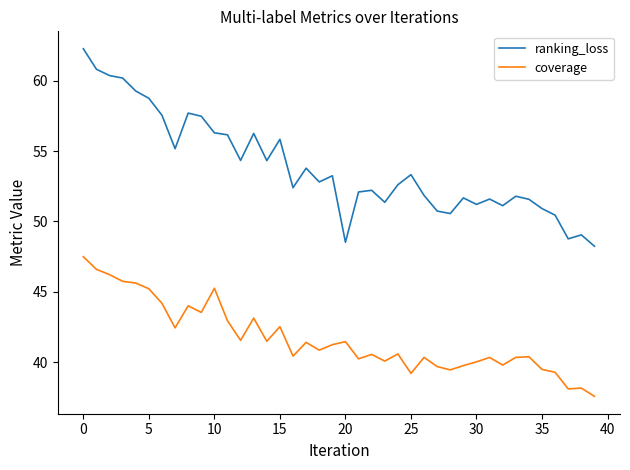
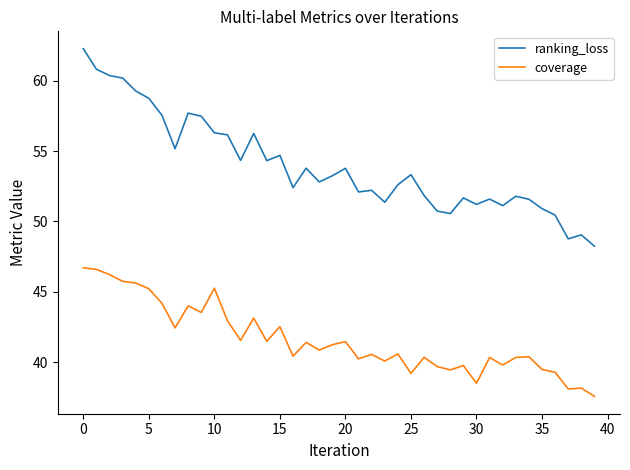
coverage, 0: 47.5 -> 46.7
ranking_loss, 15: 55.8 -> 54.7
ranking_loss, 20: 48.5 -> 53.8
coverage, 30: 40.0 -> 38.5
